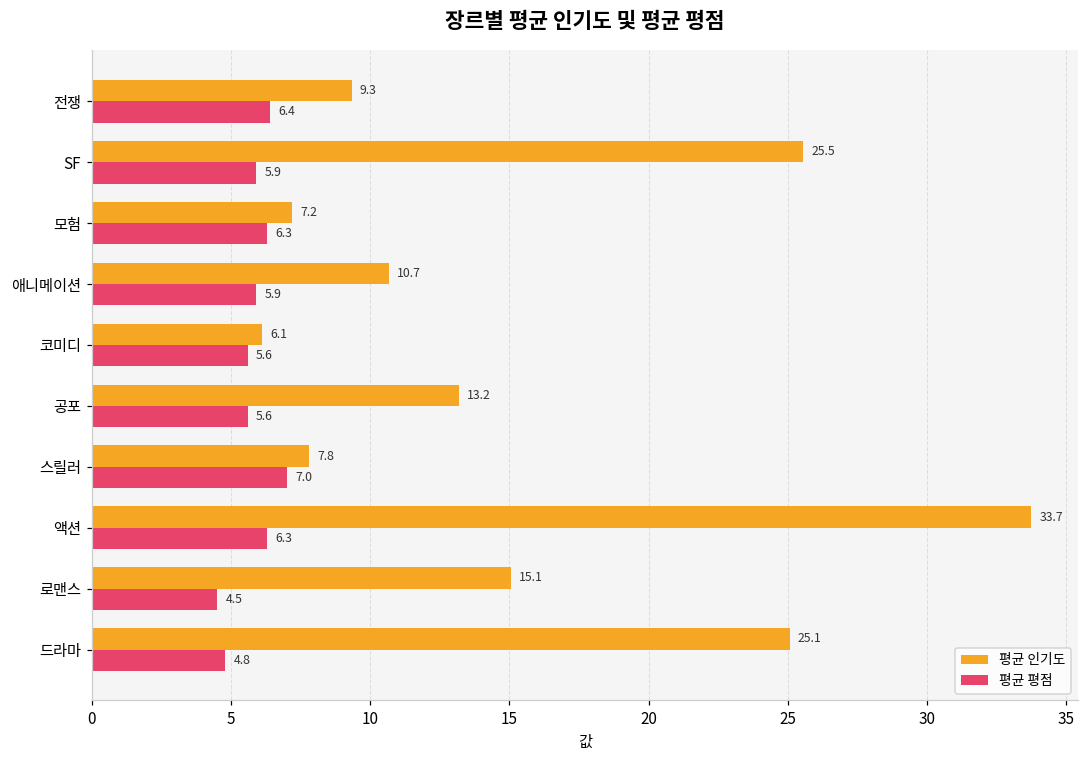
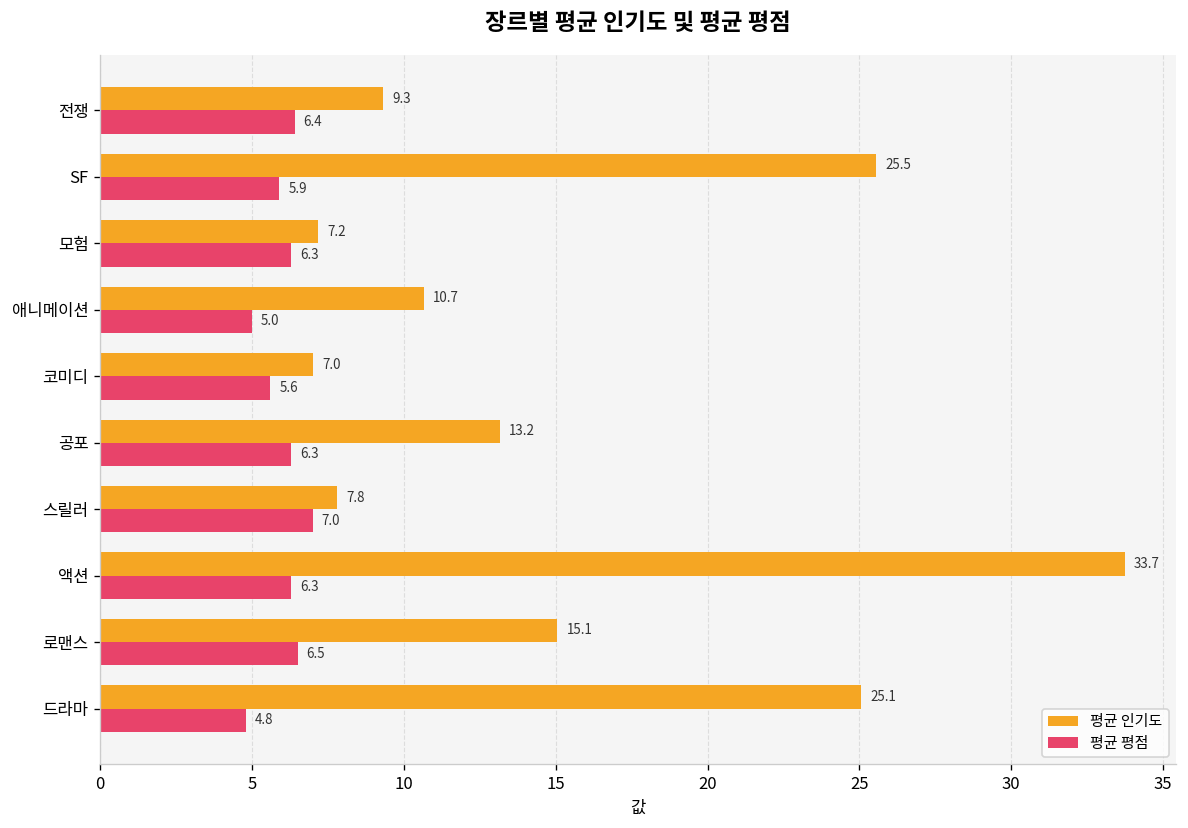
평균 평점, 애니메이션: 5.9 -> 5.0
평균 인기도, 코미디: 6.1 -> 7.0
평균 평점, 공포: 5.6 -> 6.3
평균 평점, 로맨스: 4.5 -> 6.5
